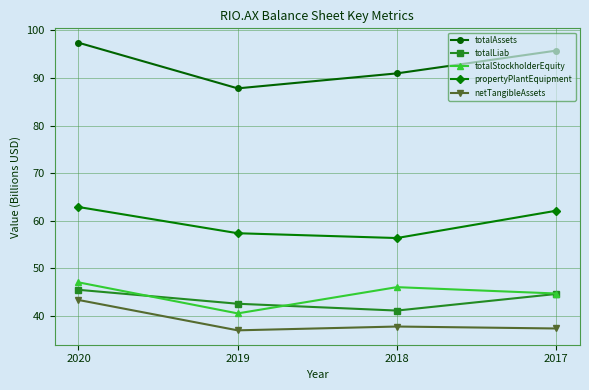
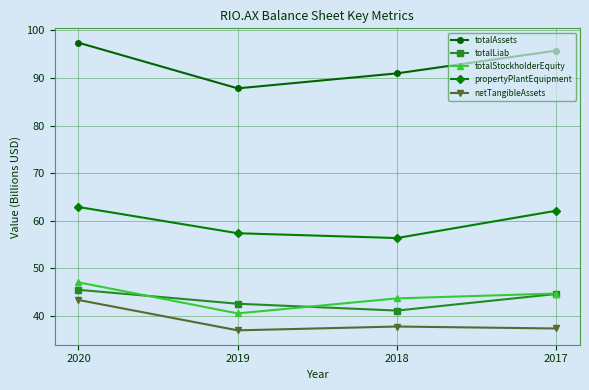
totalStockholderEquity, 2018: 46 -> 44
